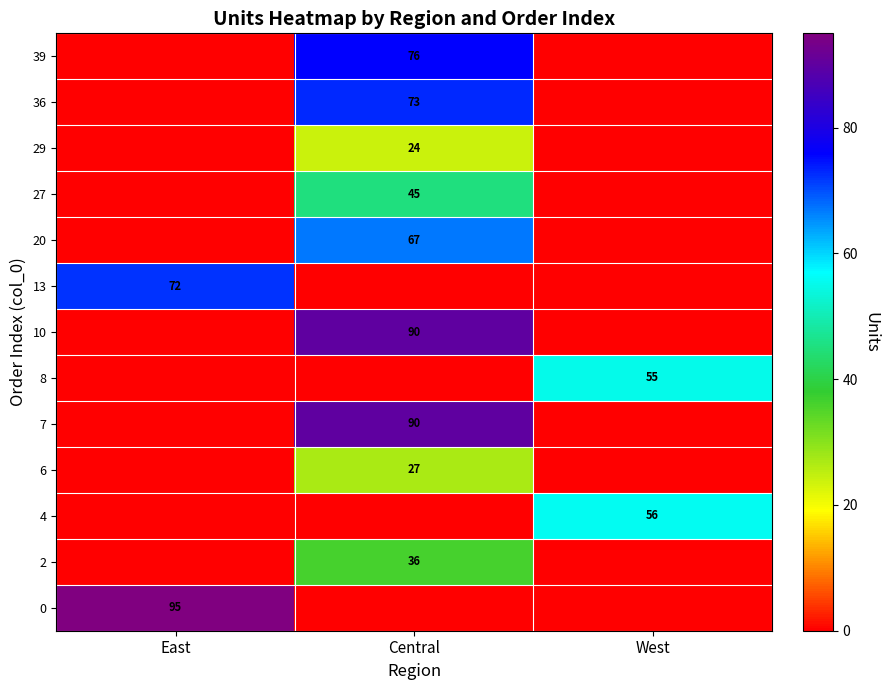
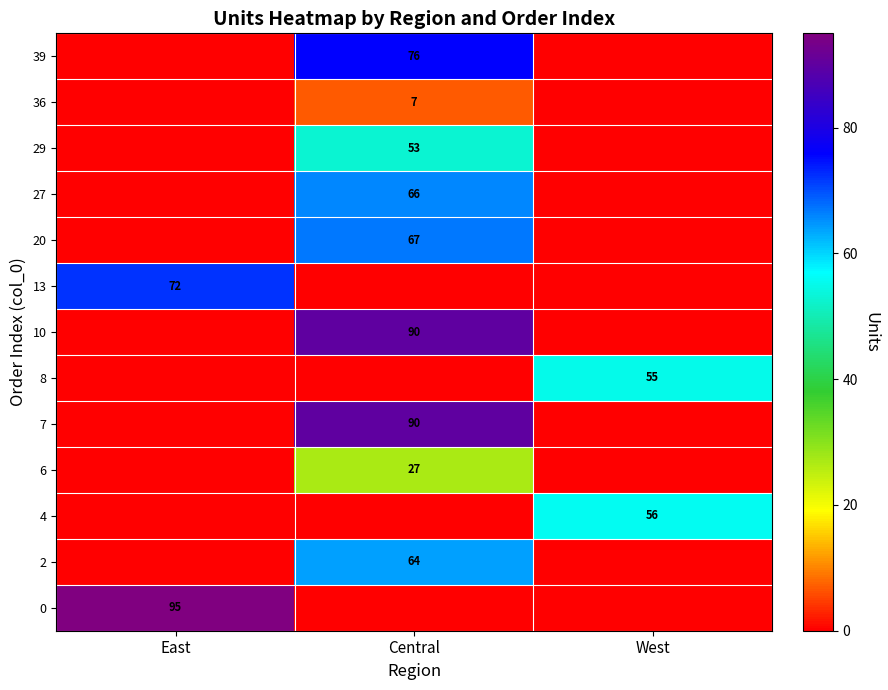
36, Central: 73 -> 7
29, Central: 24 -> 53
27, Central: 45 -> 66
2, Central: 36 -> 64
